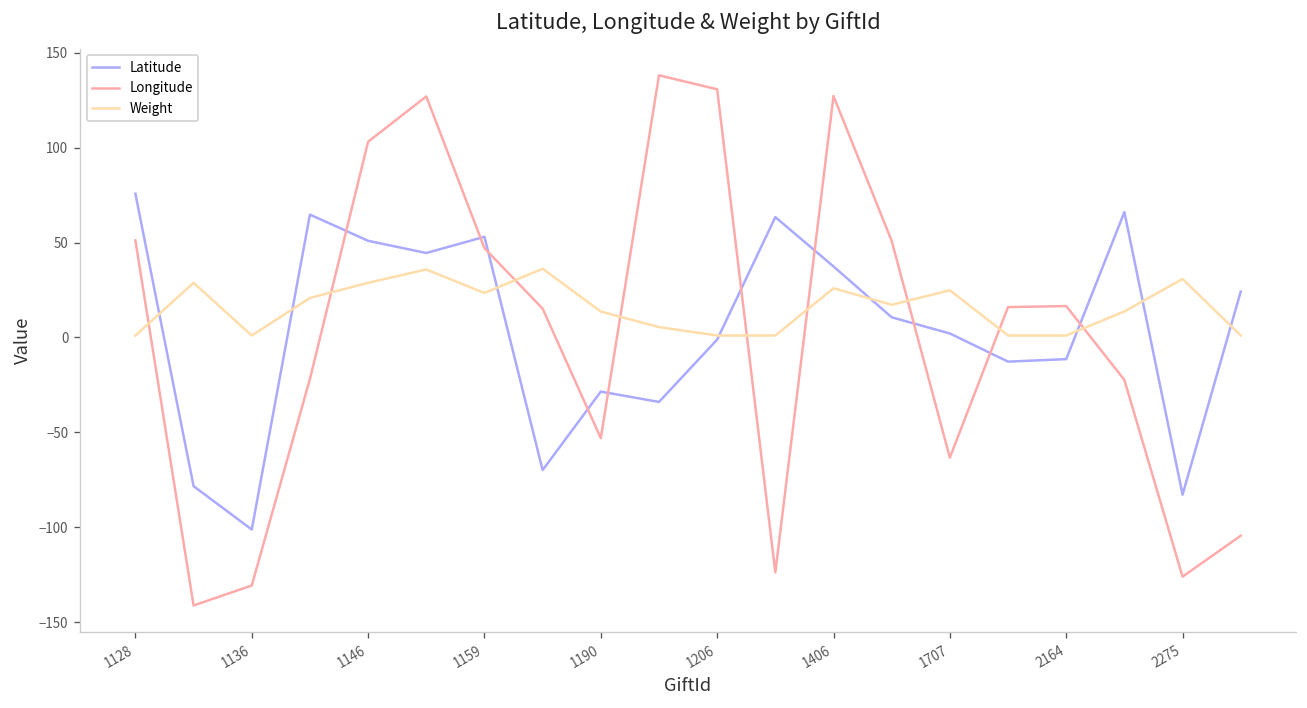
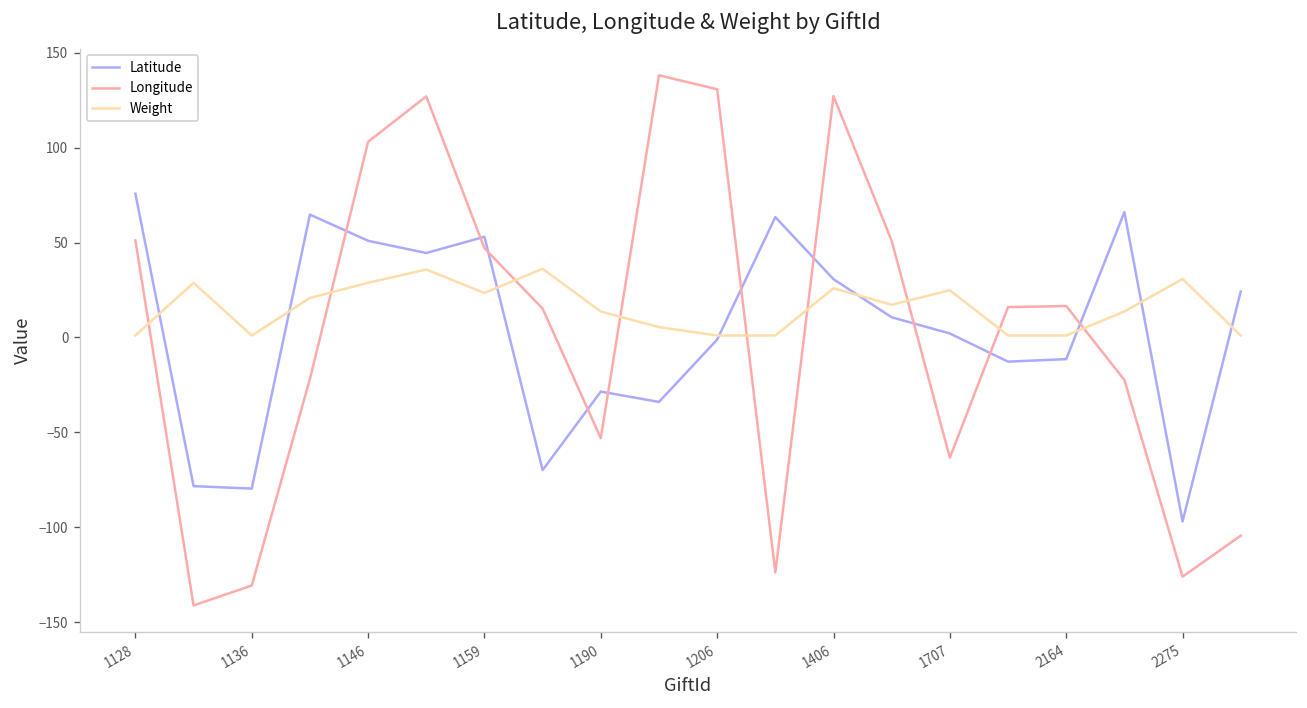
Latitude, 1136: -101 -> -80
Latitude, 1406: 37 -> 31
Latitude, 2275: -83 -> -97
